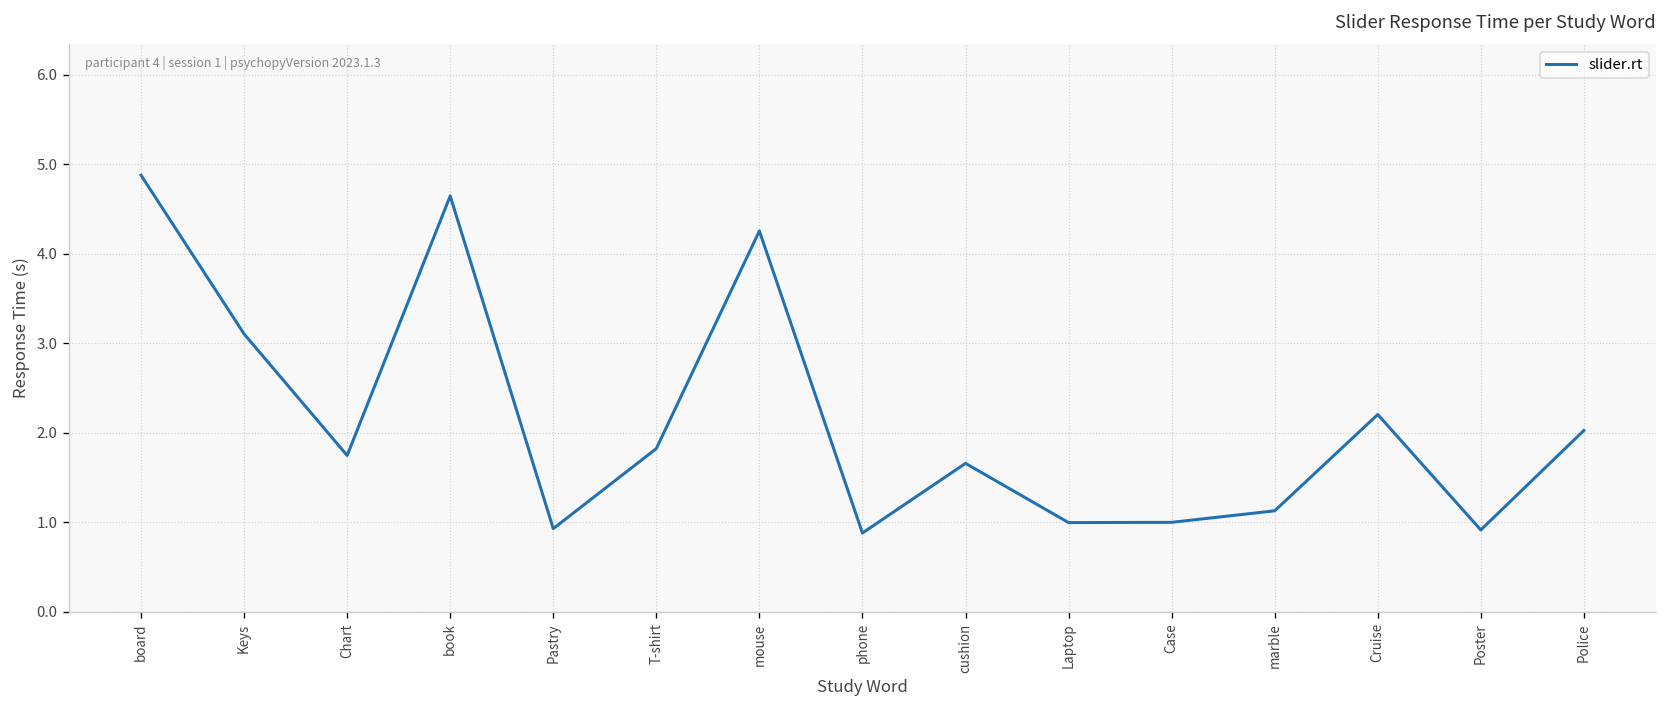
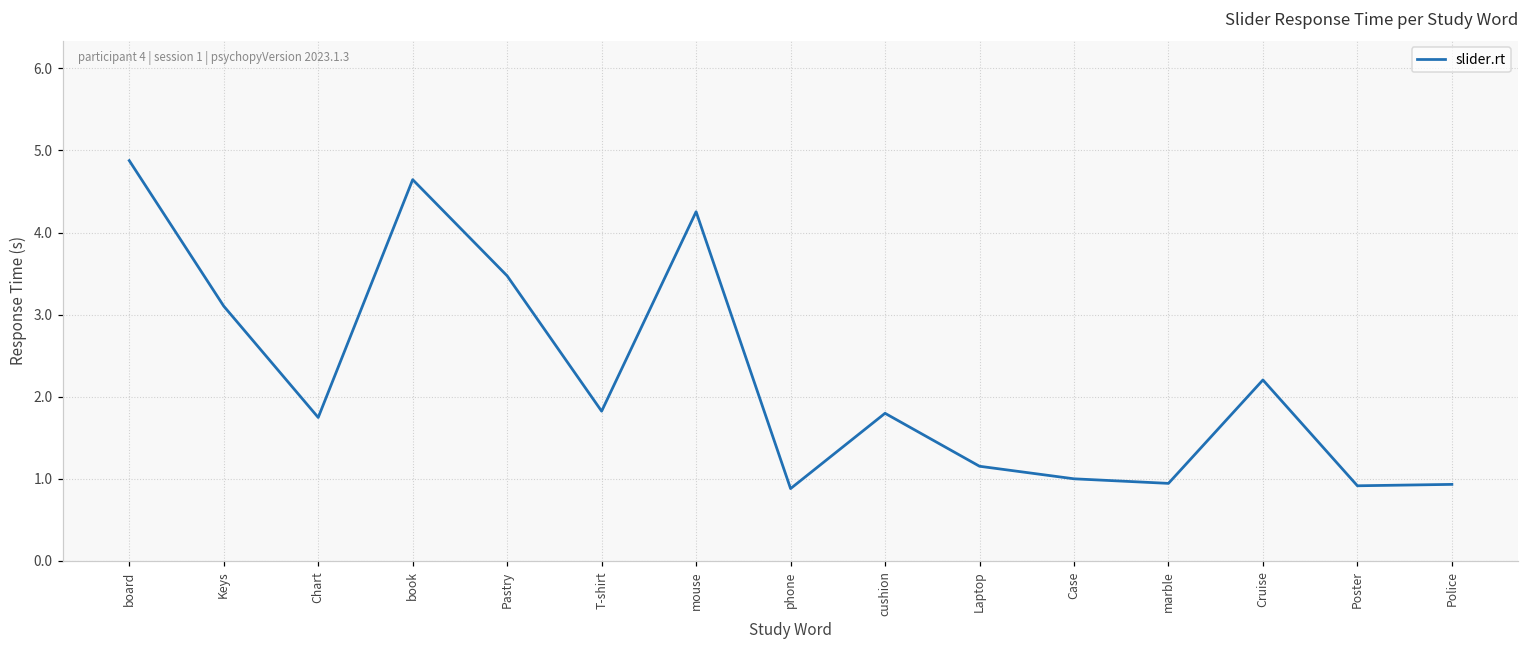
Pastry: 0.9 -> 3.5
cushion: 1.7 -> 1.8
Laptop: 1.0 -> 1.2
marble: 1.1 -> 0.9
Police: 2.0 -> 0.9
